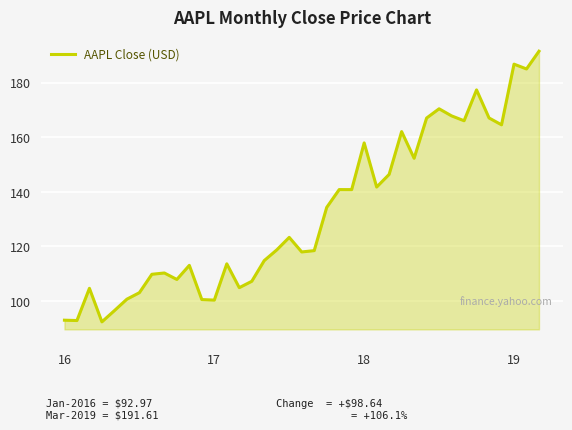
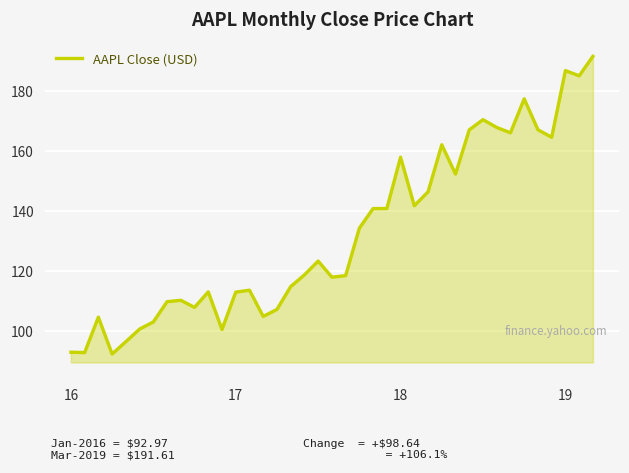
17: 100 -> 113
